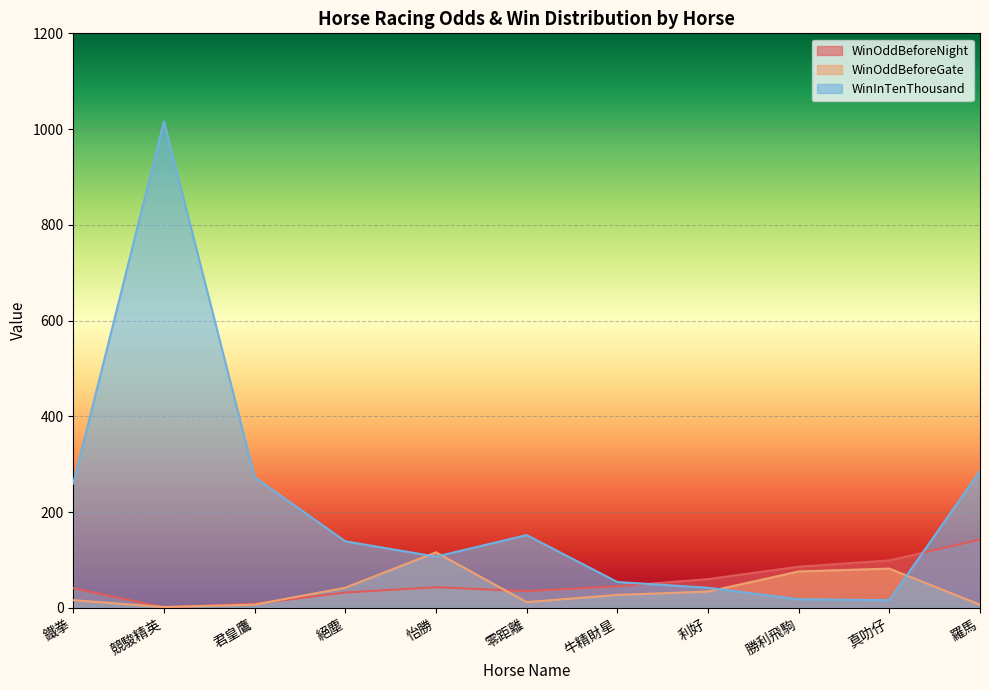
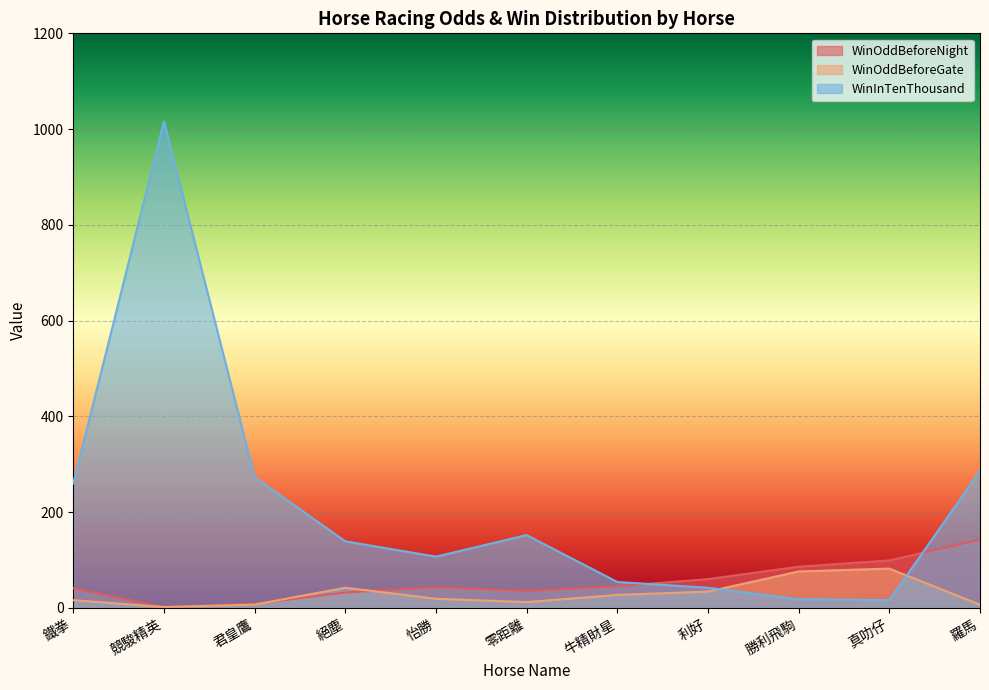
WinOddBeforeGate, 怡勝: 120 -> 20
